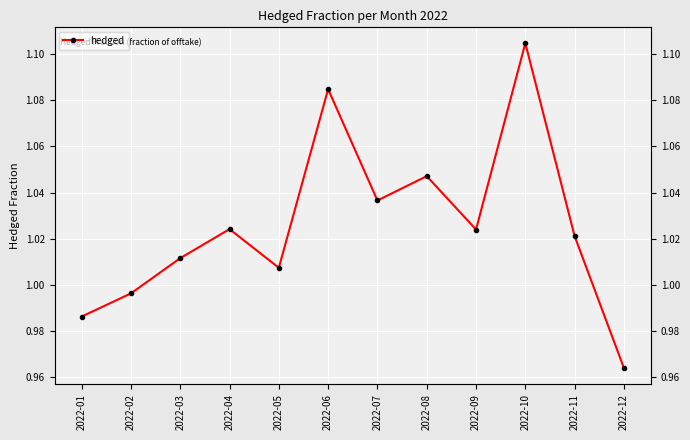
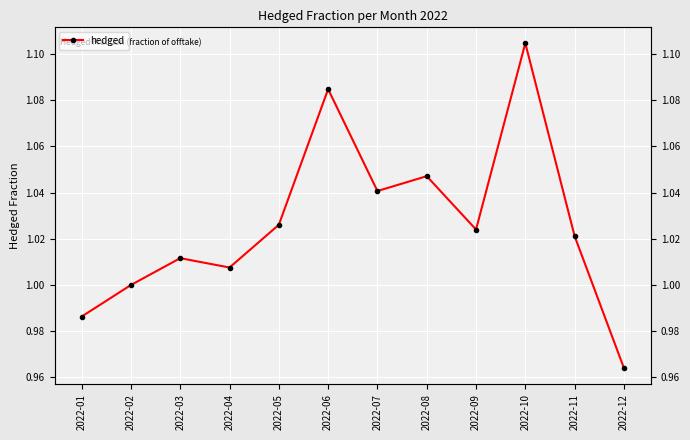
2022-02: 0.996 -> 1.000
2022-04: 1.024 -> 1.008
2022-05: 1.007 -> 1.026
2022-07: 1.037 -> 1.041
